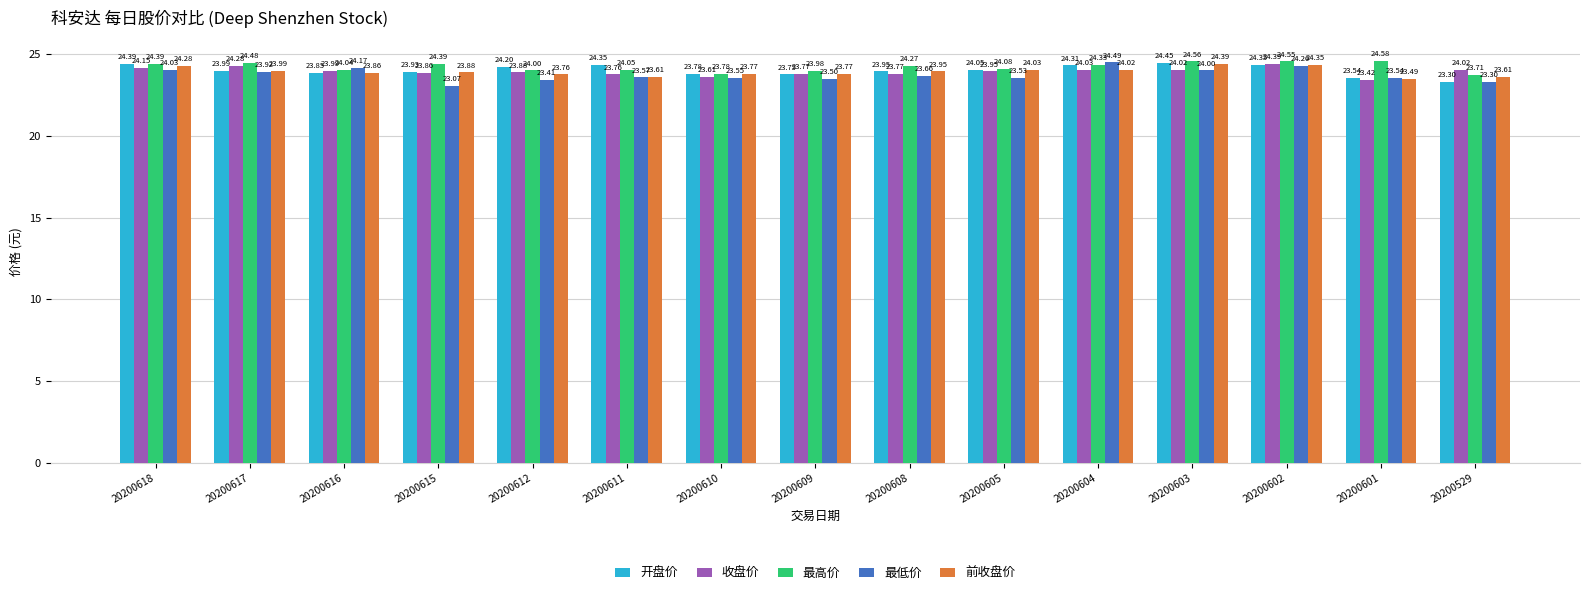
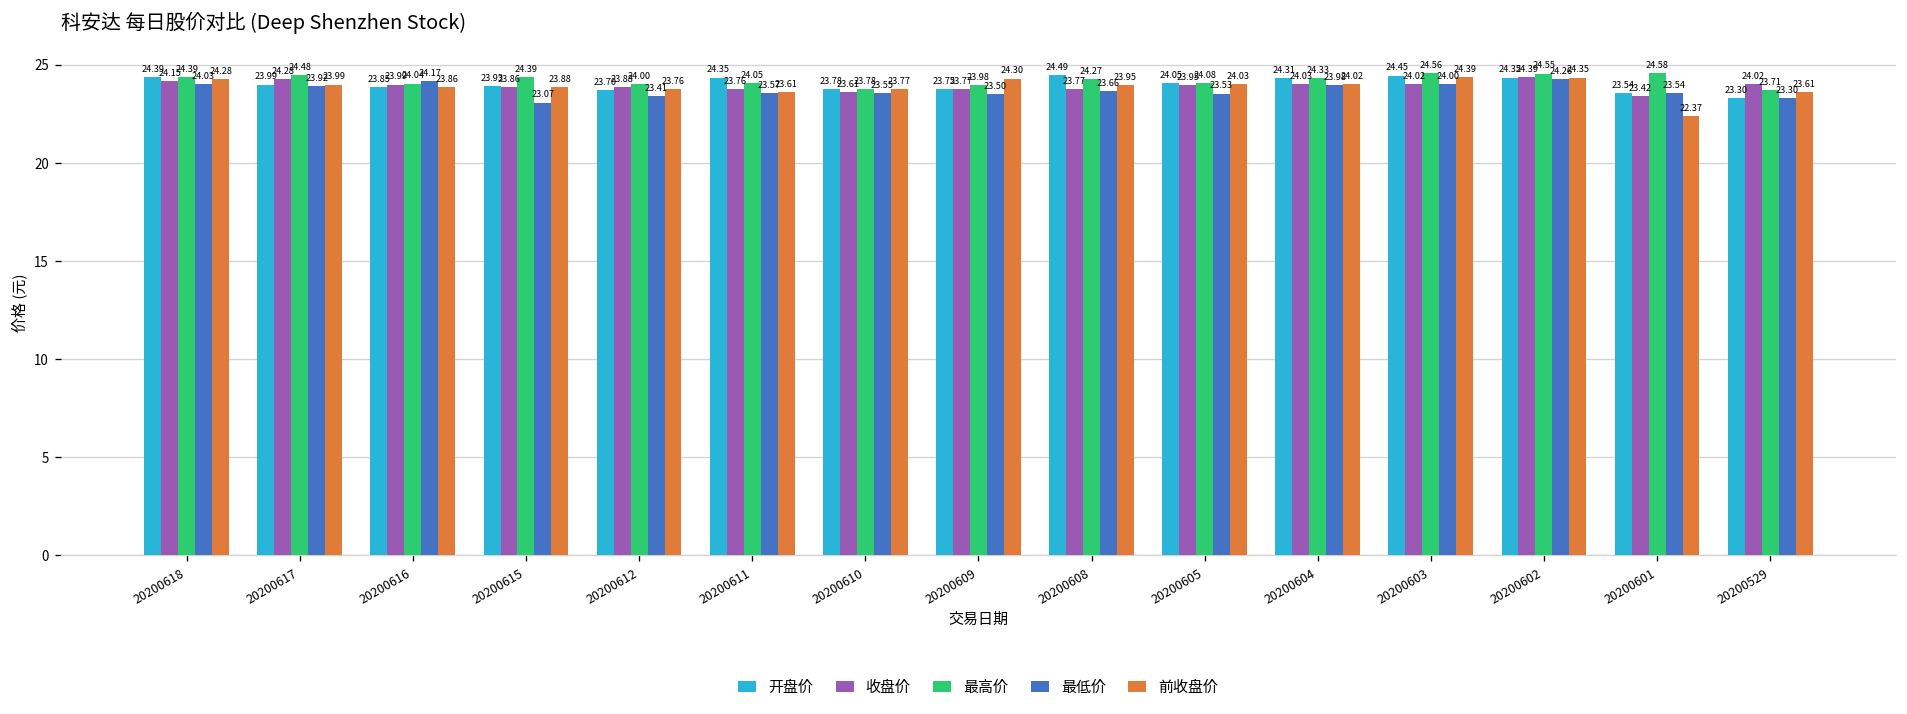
开盘价, 20200612: 24.20 -> 23.70
前收盘价, 20200609: 23.77 -> 24.30
开盘价, 20200608: 23.95 -> 24.49
最低价, 20200604: 24.49 -> 23.98
前收盘价, 20200601: 23.49 -> 22.37
